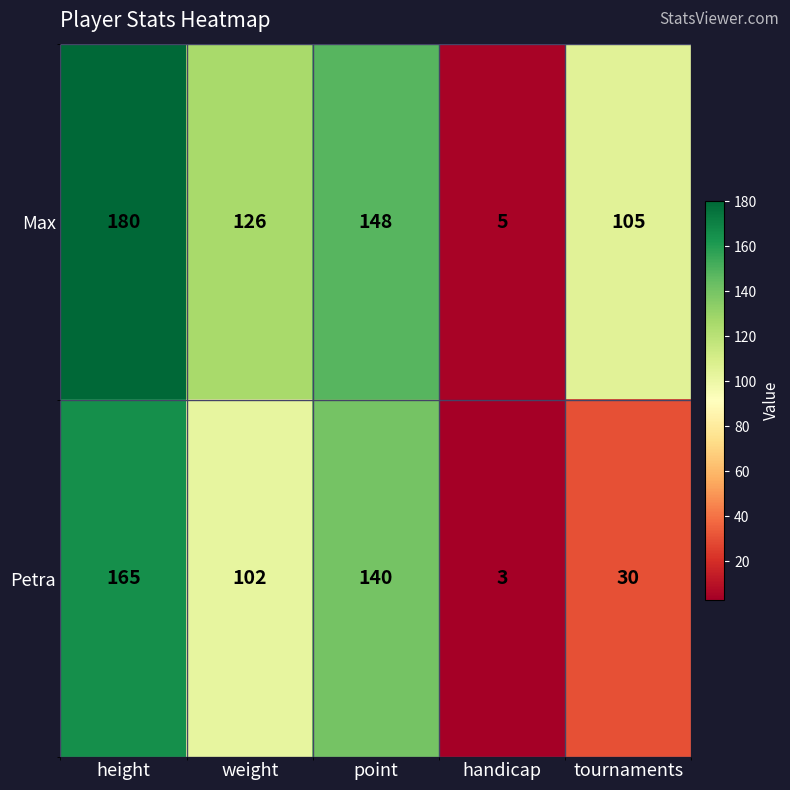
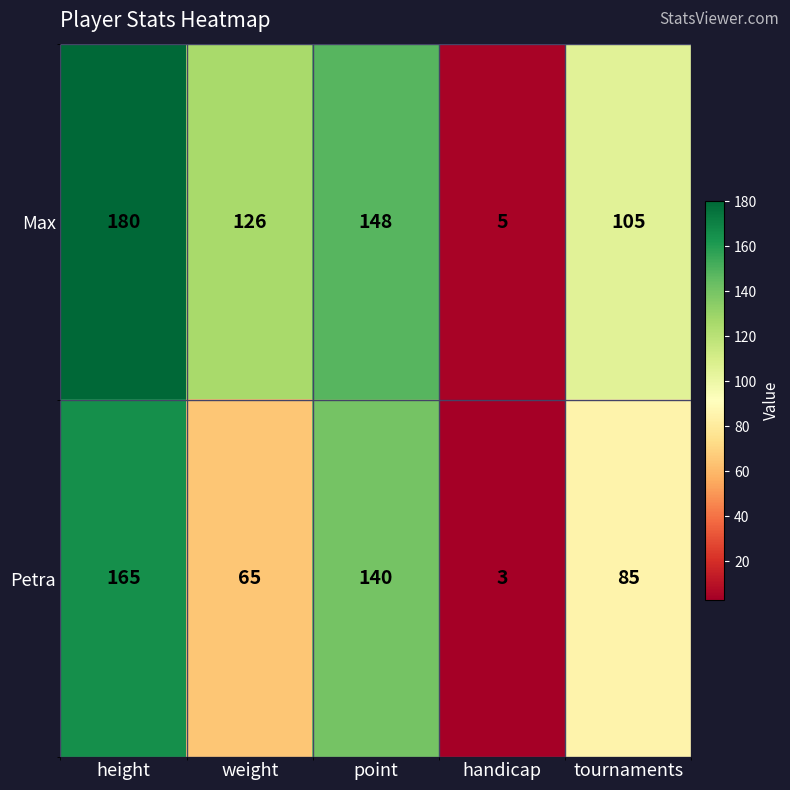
Petra, weight: 102 -> 65
Petra, tournaments: 30 -> 85
